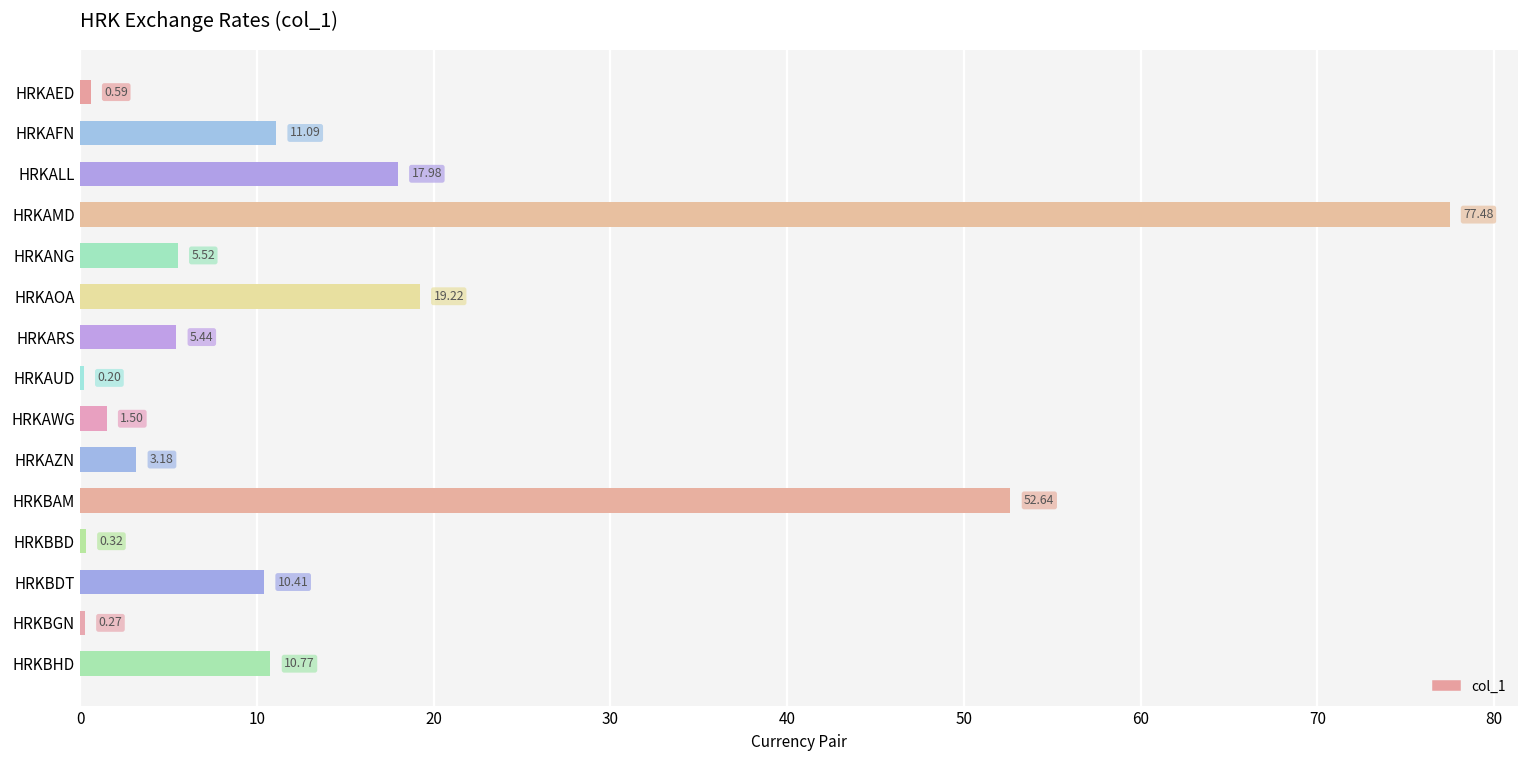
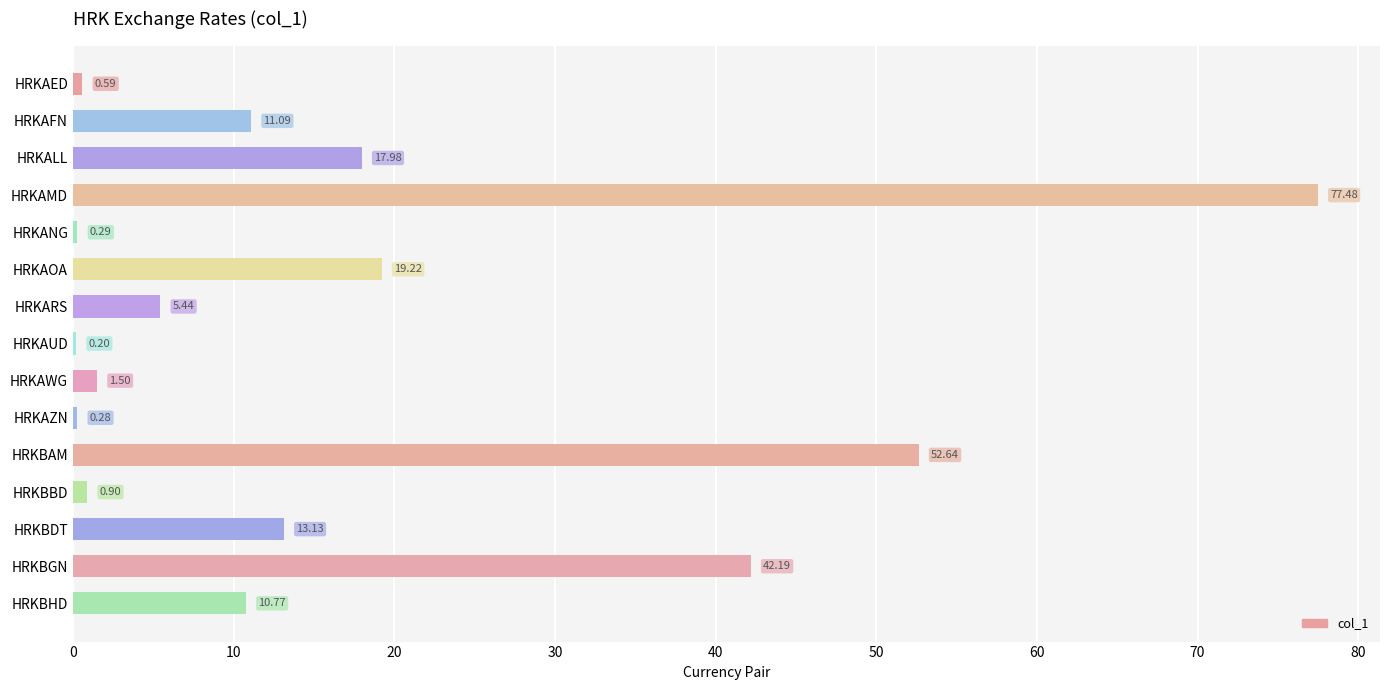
HRKANG: 5.52 -> 0.29
HRKAZN: 3.18 -> 0.28
HRKBBD: 0.32 -> 0.90
HRKBDT: 10.41 -> 13.13
HRKBGN: 0.27 -> 42.19
